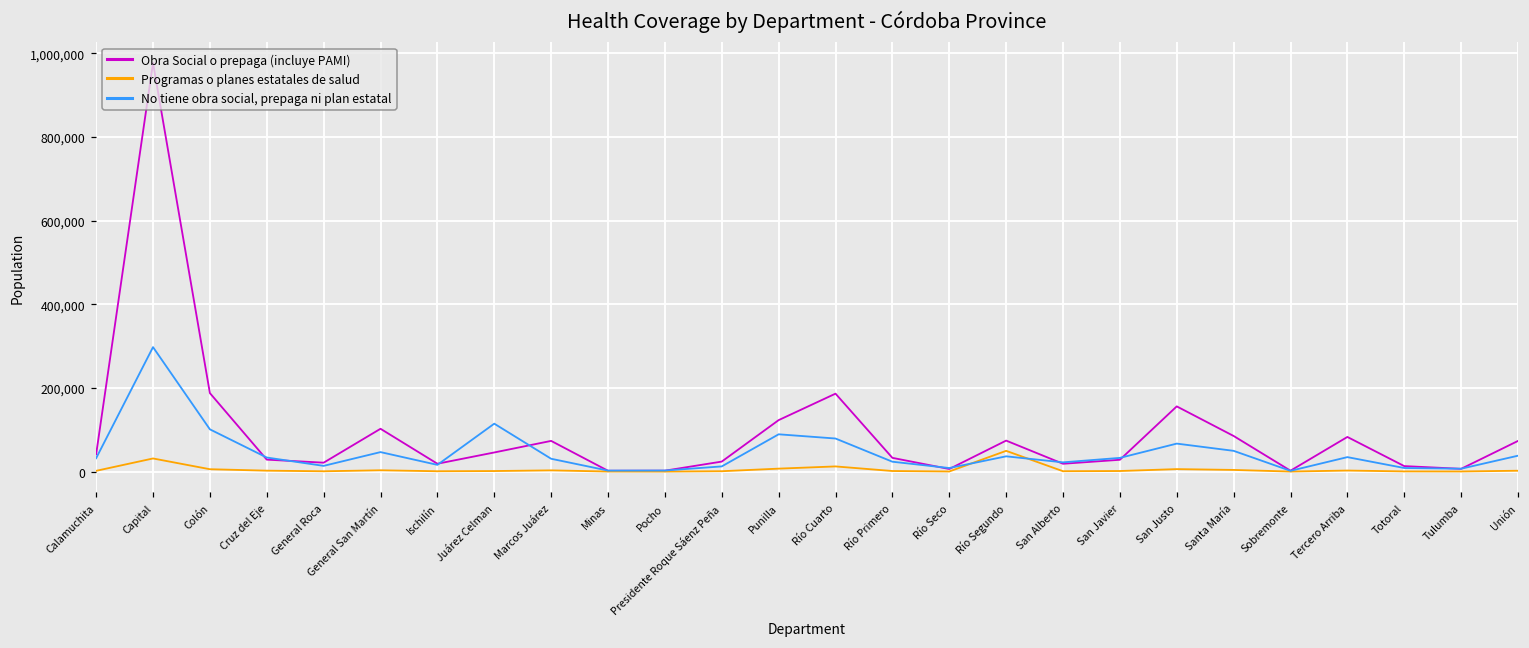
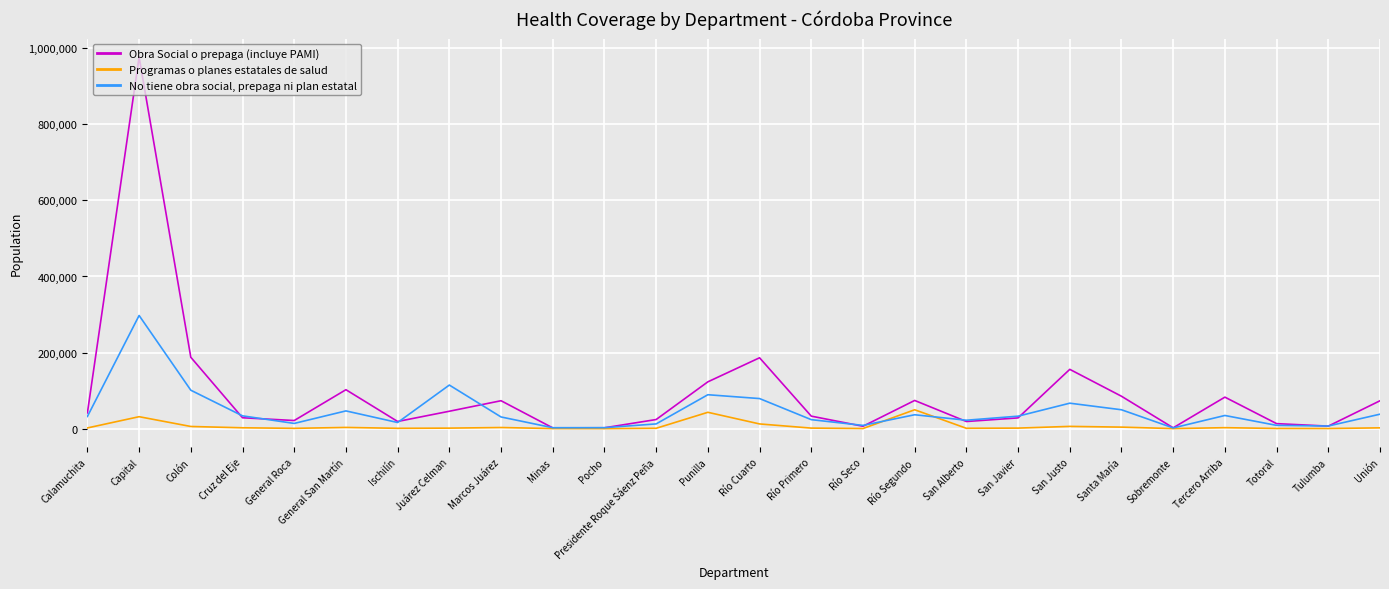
Programas o planes estatales de salud, Punilla: 10,000 -> 40,000
